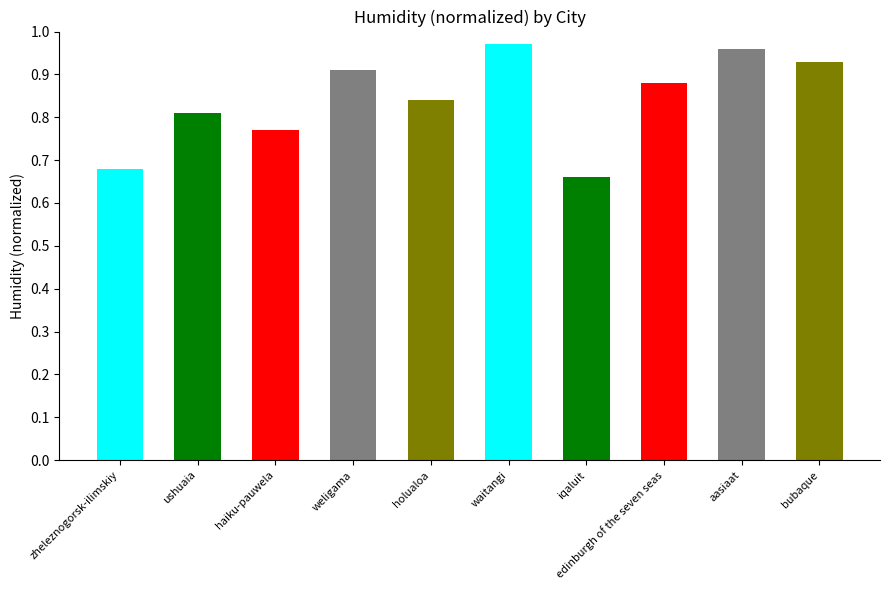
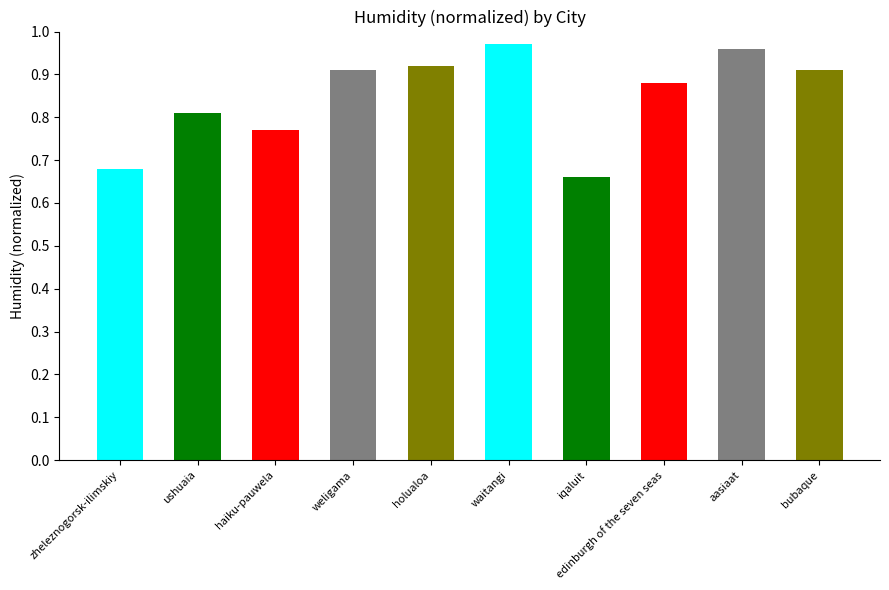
holualoa: 0.84 -> 0.92
bubaque: 0.93 -> 0.91
